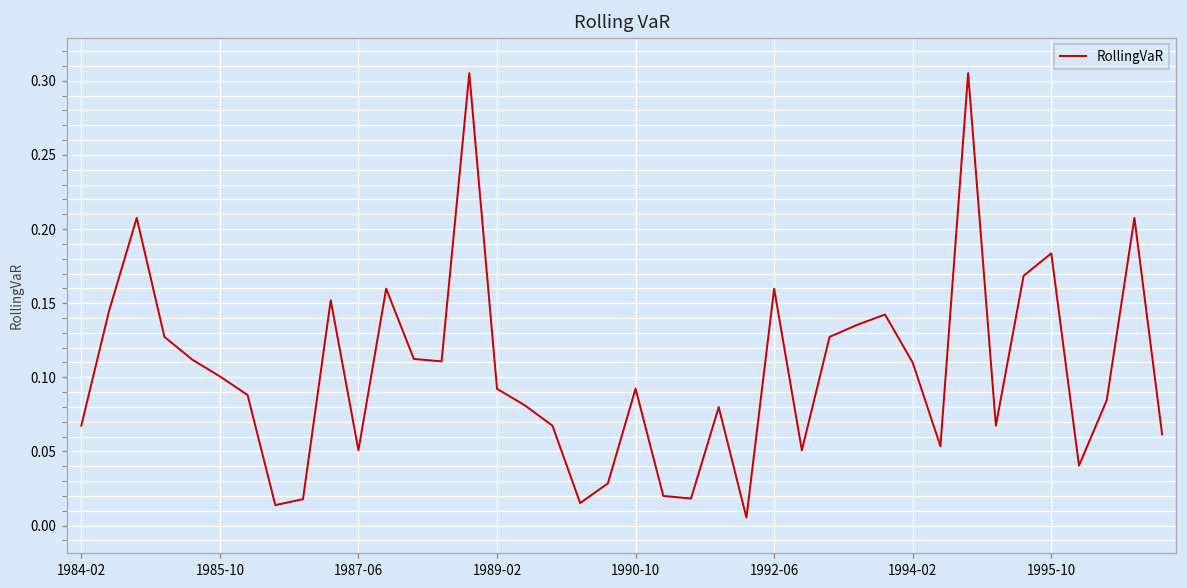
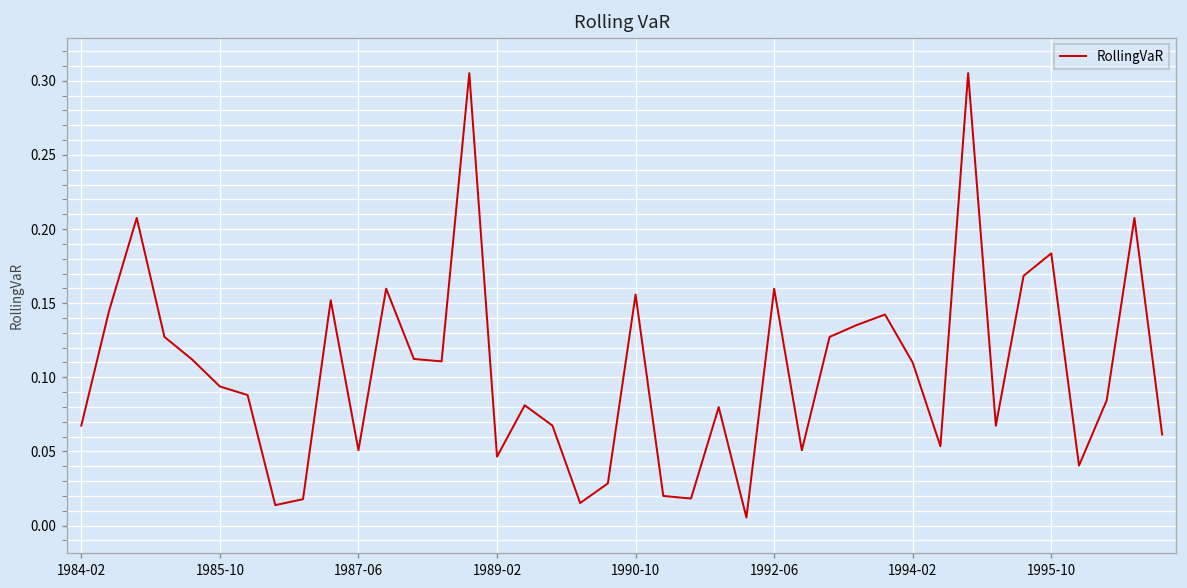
1985-10: 0.101 -> 0.094
1989-02: 0.092 -> 0.046
1990-10: 0.092 -> 0.156
